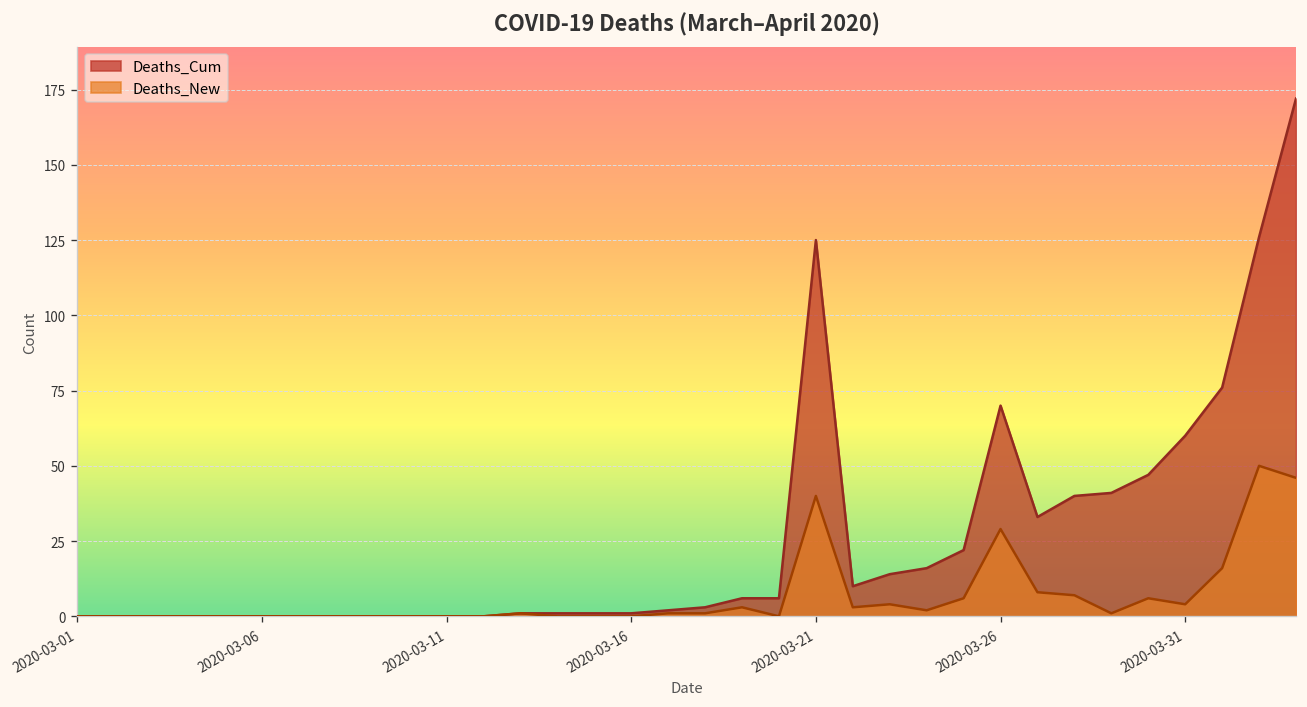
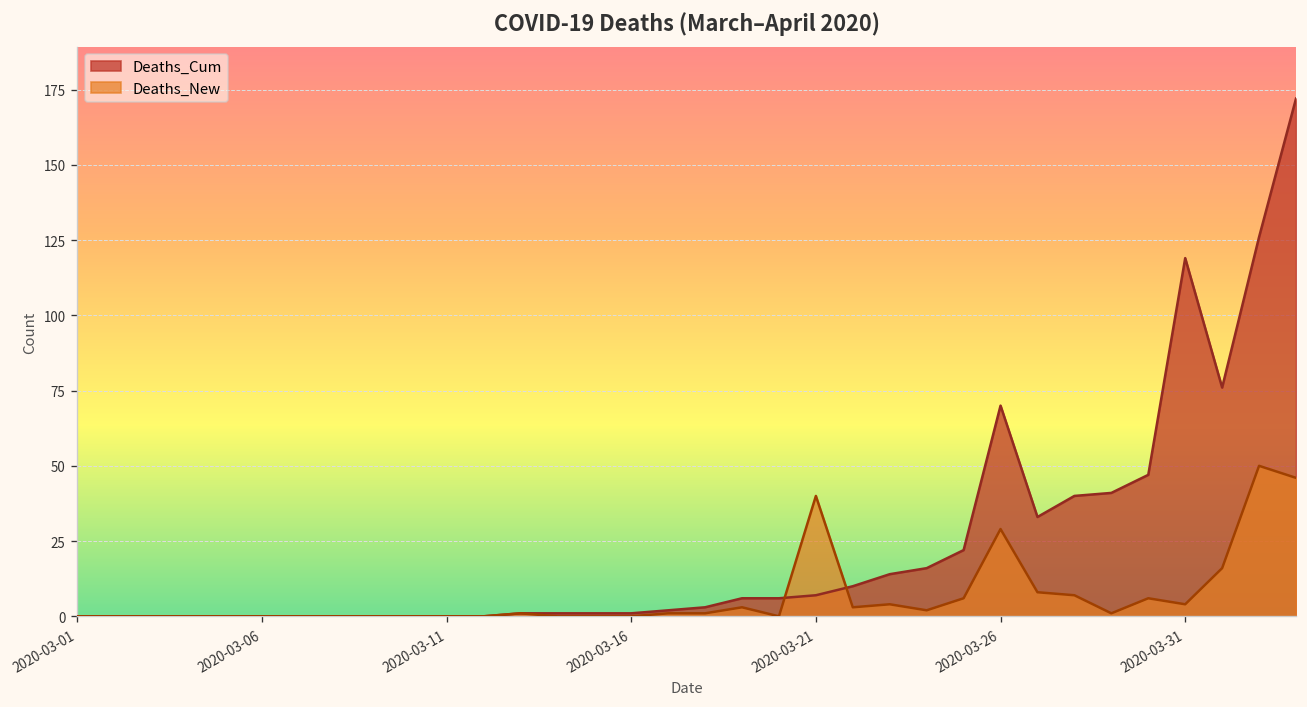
Deaths_Cum, 2020-03-21: 125 -> 7
Deaths_Cum, 2020-03-31: 60 -> 119
